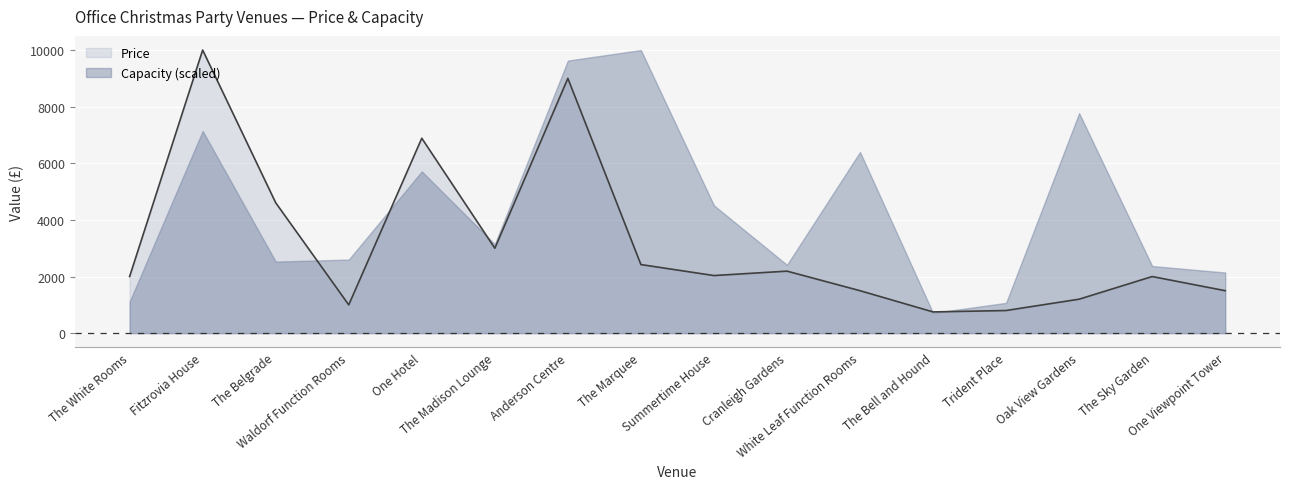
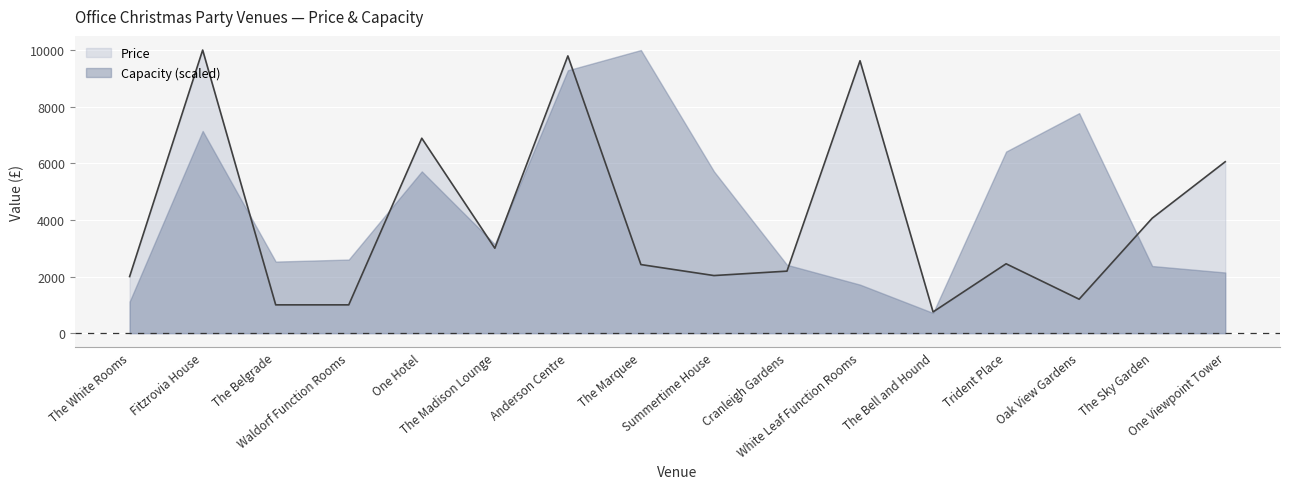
Price, The Belgrade: 4600 -> 1000
Price, Anderson Centre: 9000 -> 9800
Capacity (scaled), Anderson Centre: 9600 -> 9300
Capacity (scaled), Summertime House: 4500 -> 5700
Price, White Leaf Function Rooms: 1500 -> 9600
Capacity (scaled), White Leaf Function Rooms: 6400 -> 1700
Price, Trident Place: 800 -> 2500
Capacity (scaled), Trident Place: 1100 -> 6400
Price, The Sky Garden: 2000 -> 4100
Price, One Viewpoint Tower: 1500 -> 6100
